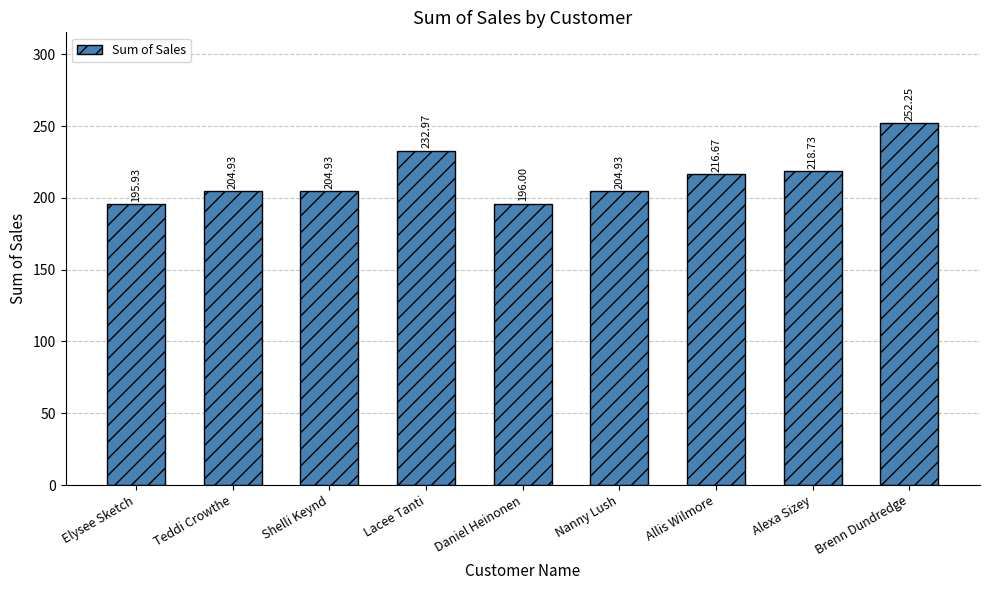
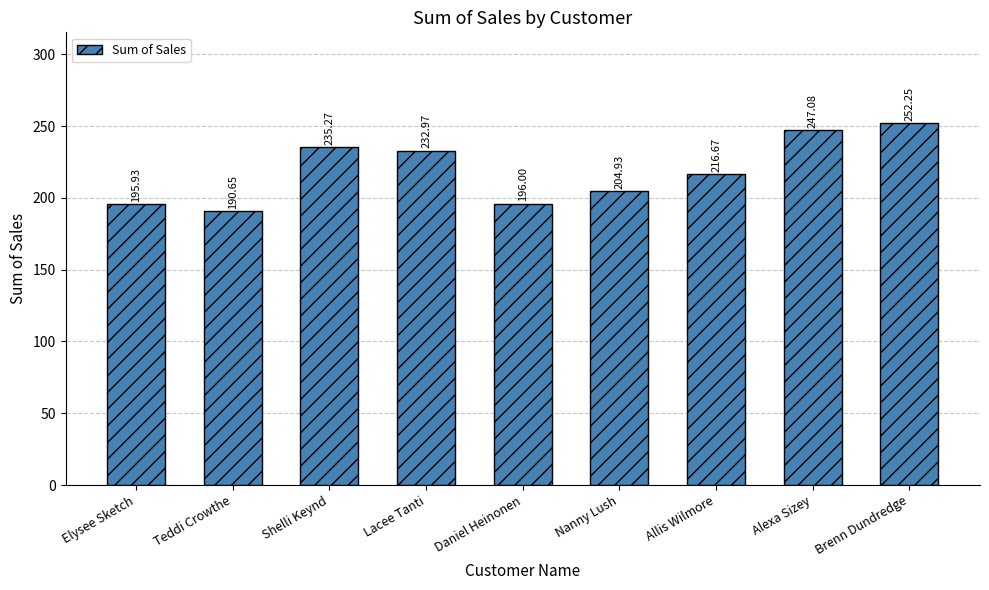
Teddi Crowthe: 204.93 -> 190.65
Shelli Keynd: 204.93 -> 235.27
Alexa Sizey: 218.73 -> 247.08
